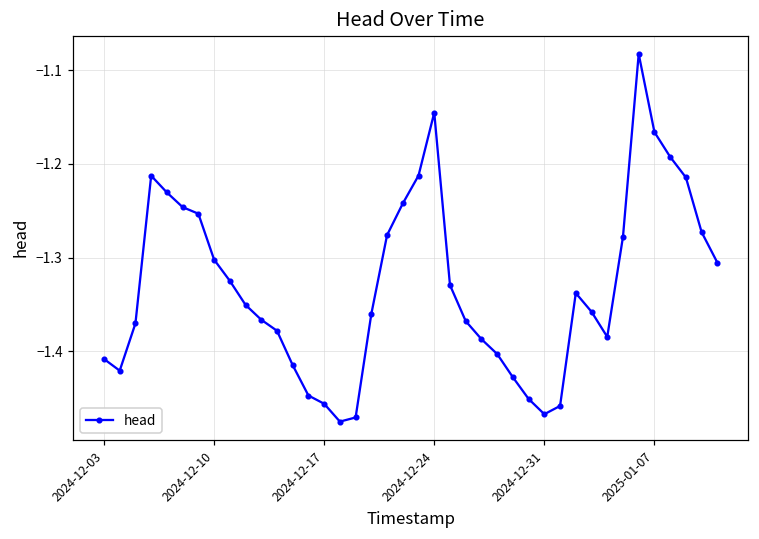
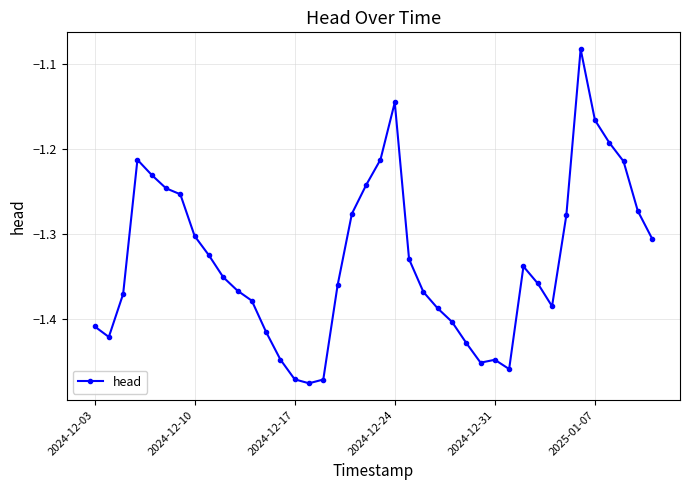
2024-12-17: -1.46 -> -1.47
2024-12-31: -1.47 -> -1.45
